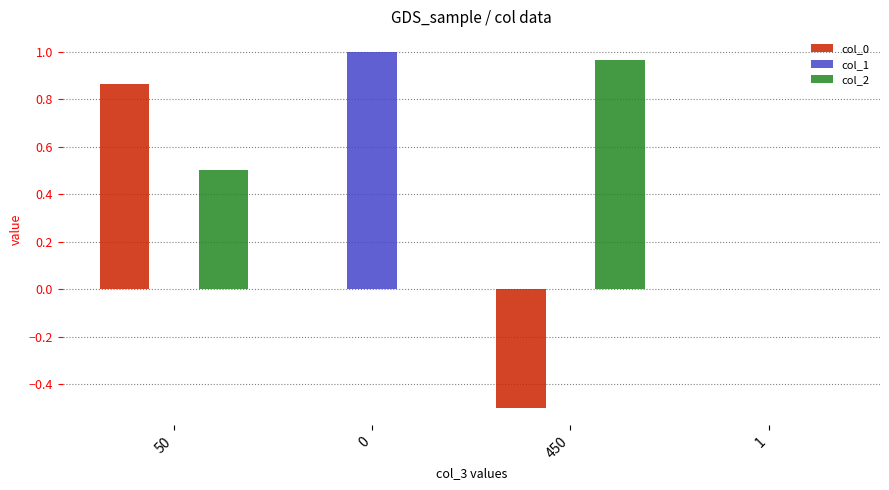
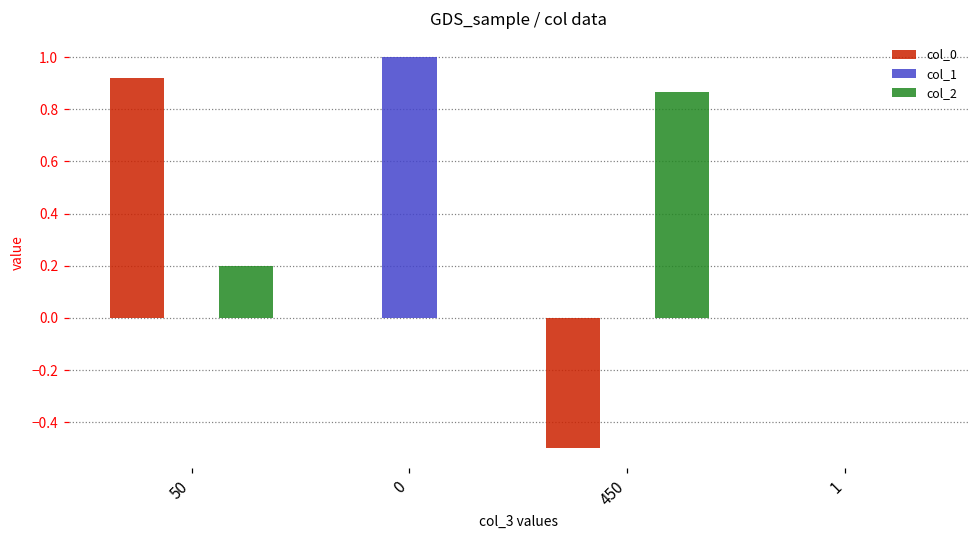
col_0, 50: 0.87 -> 0.92
col_2, 50: 0.5 -> 0.2
col_2, 450: 0.97 -> 0.87
